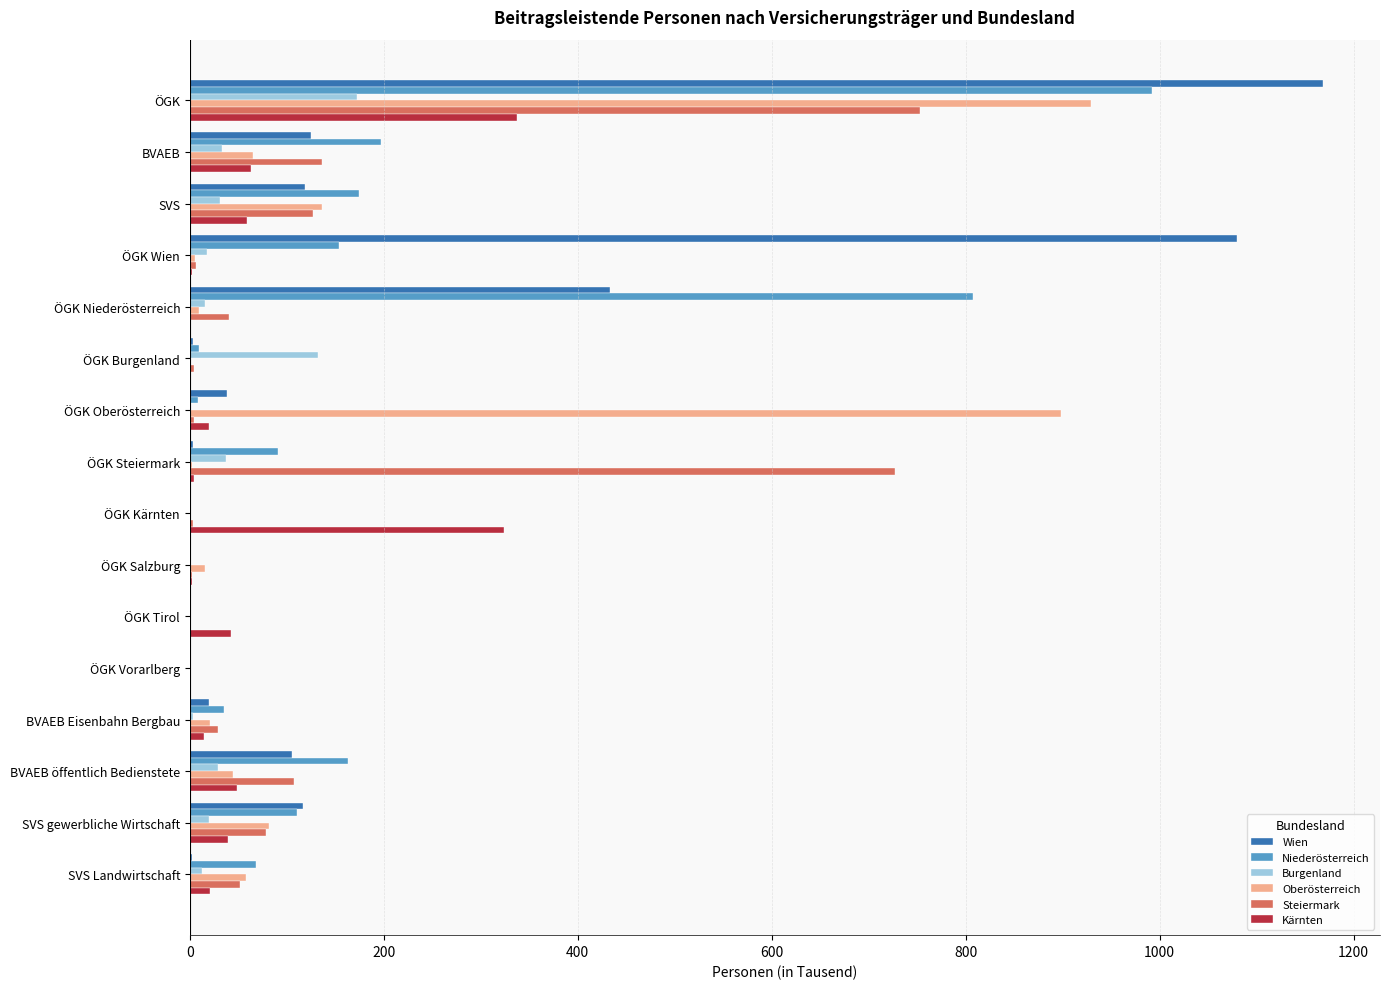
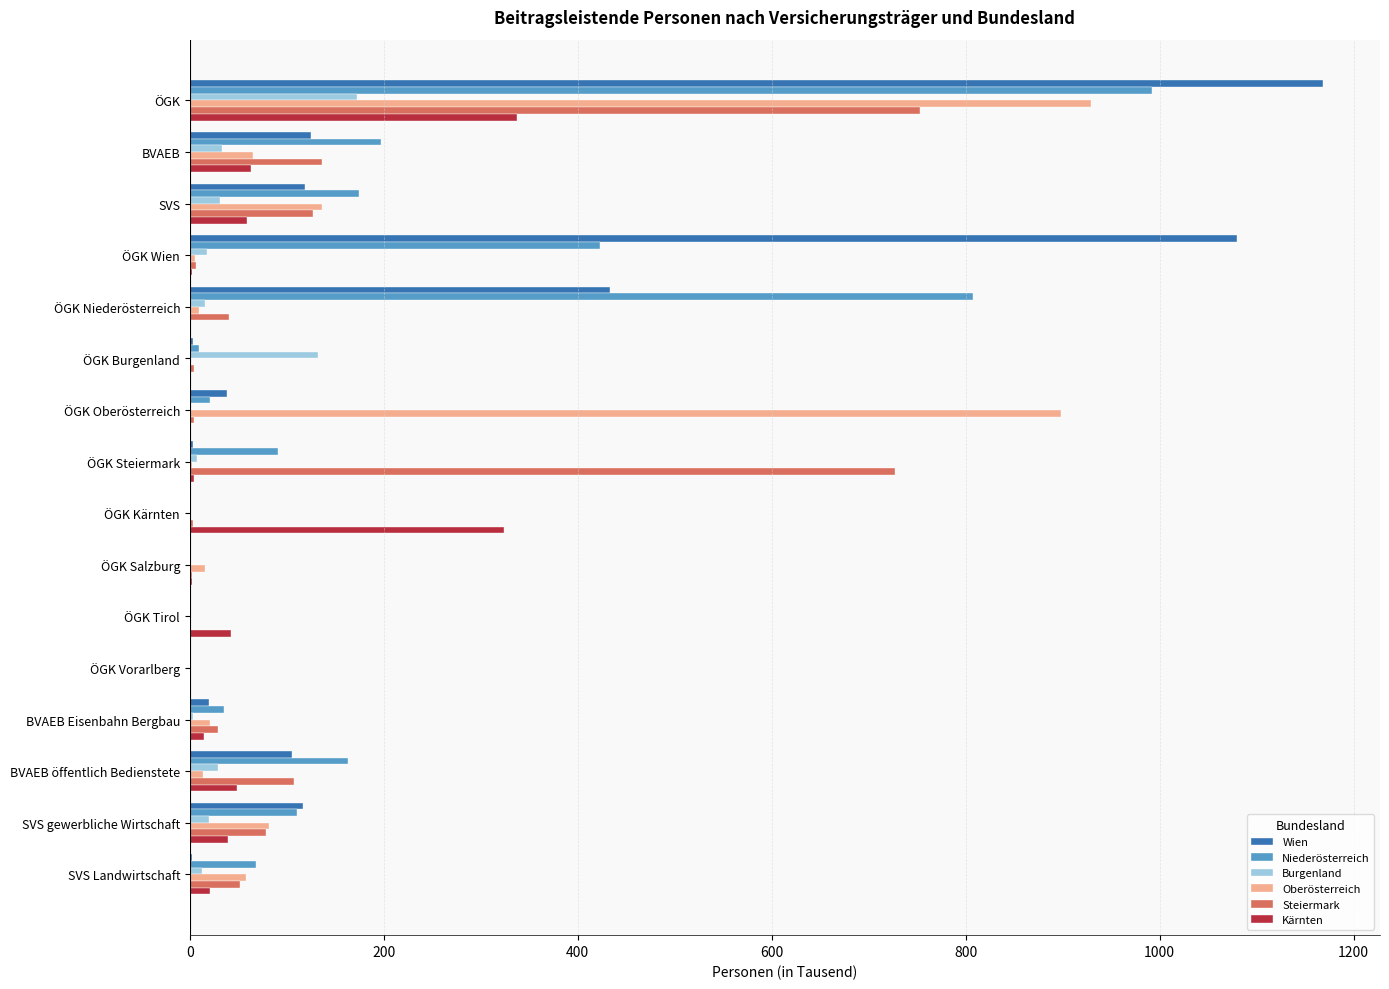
Niederösterreich, ÖGK Wien: 150 -> 420
Niederösterreich, ÖGK Oberösterreich: 10 -> 20
Kärnten, ÖGK Oberösterreich: 20 -> 0
Burgenland, ÖGK Steiermark: 40 -> 10
Oberösterreich, BVAEB öffentlich Bedienstete: 40 -> 10
